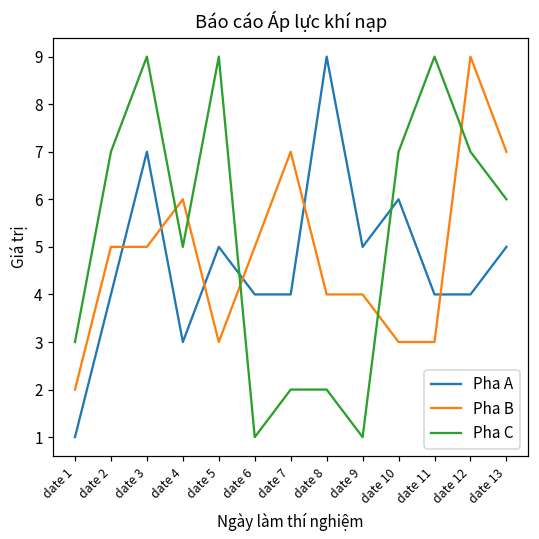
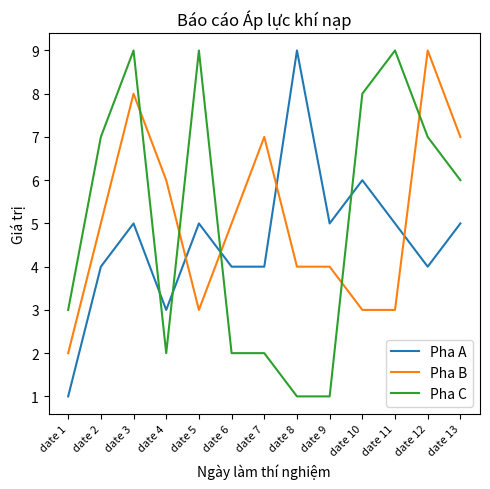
Pha A, date 3: 7 -> 5
Pha B, date 3: 5 -> 8
Pha C, date 4: 5 -> 2
Pha C, date 6: 1 -> 2
Pha C, date 8: 2 -> 1
Pha C, date 10: 7 -> 8
Pha A, date 11: 4 -> 5
